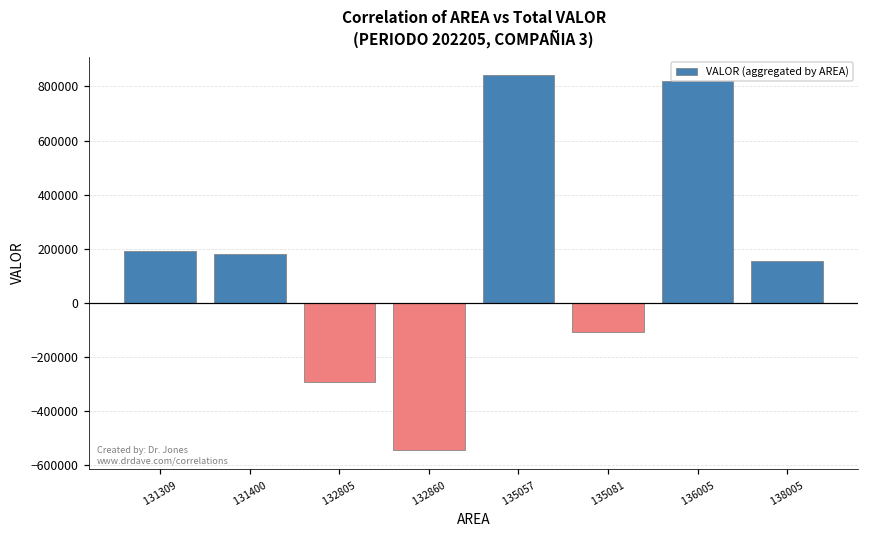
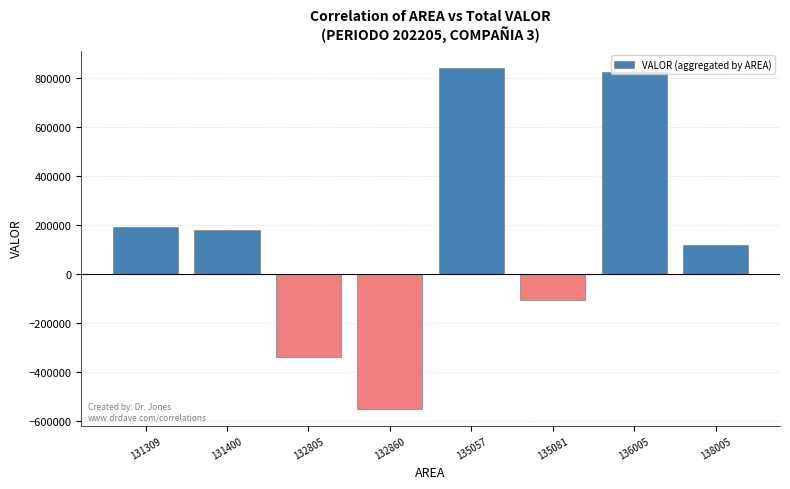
132805: -290000 -> -340000
138005: 150000 -> 120000
